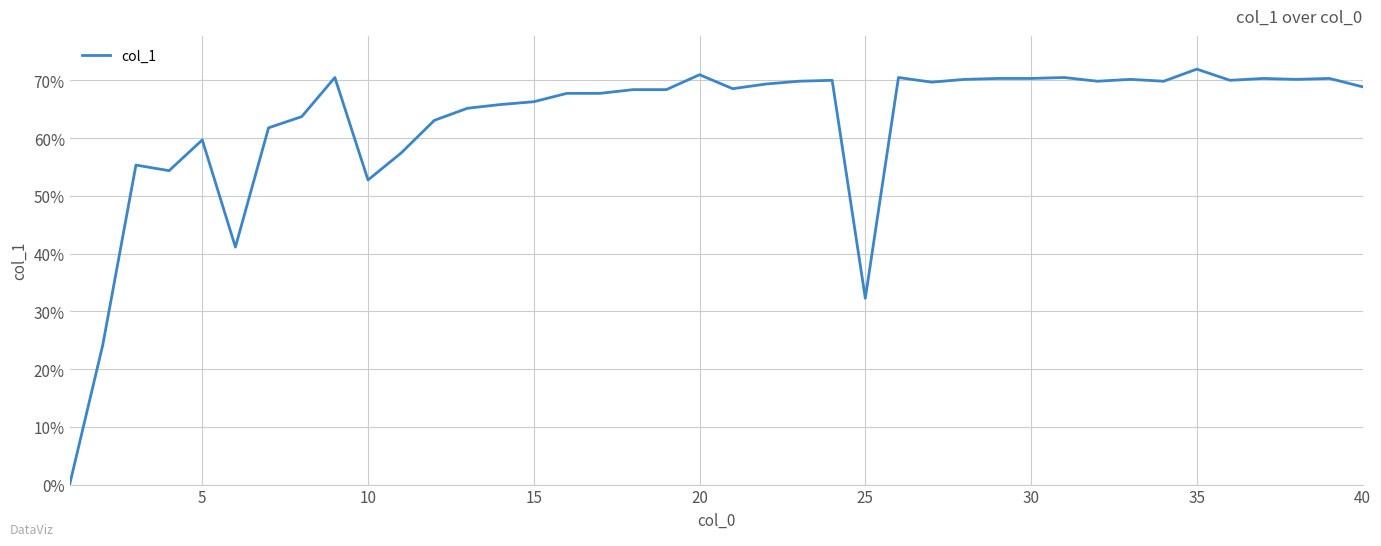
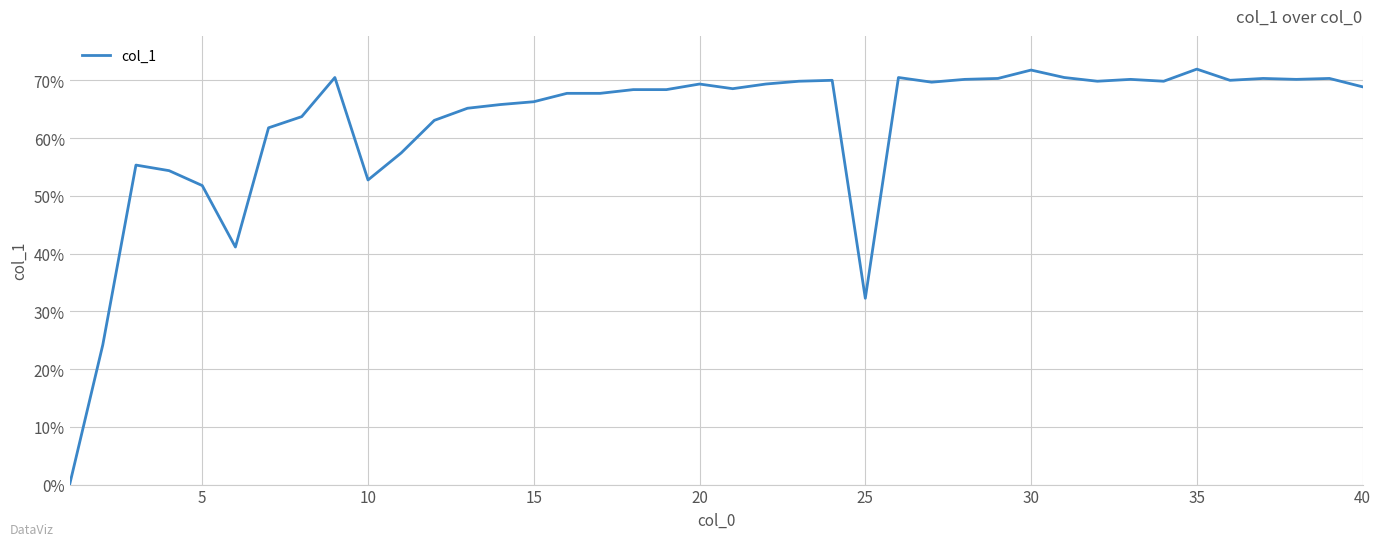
5: 60% -> 52%
20: 71% -> 69%
30: 70% -> 72%
